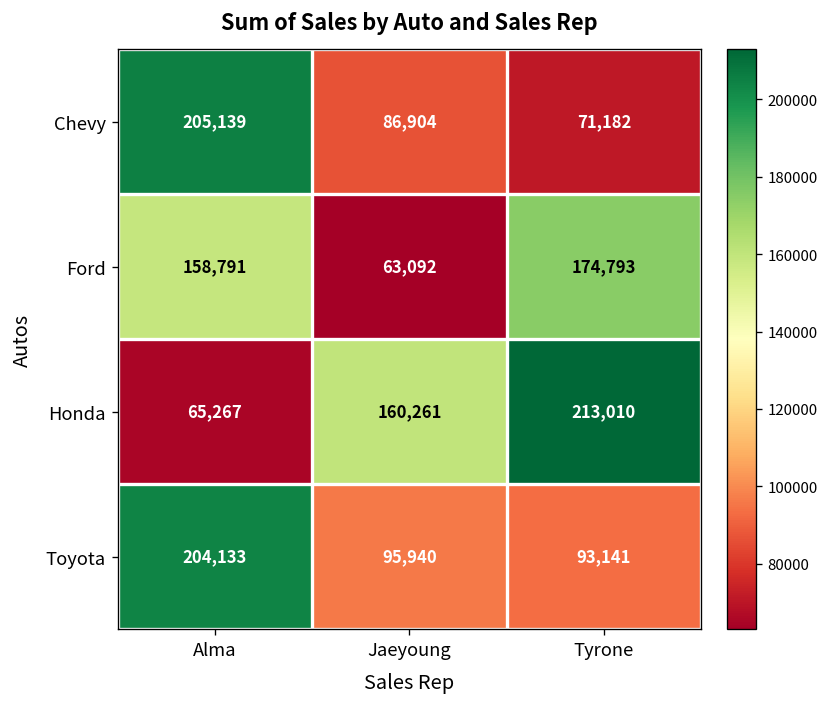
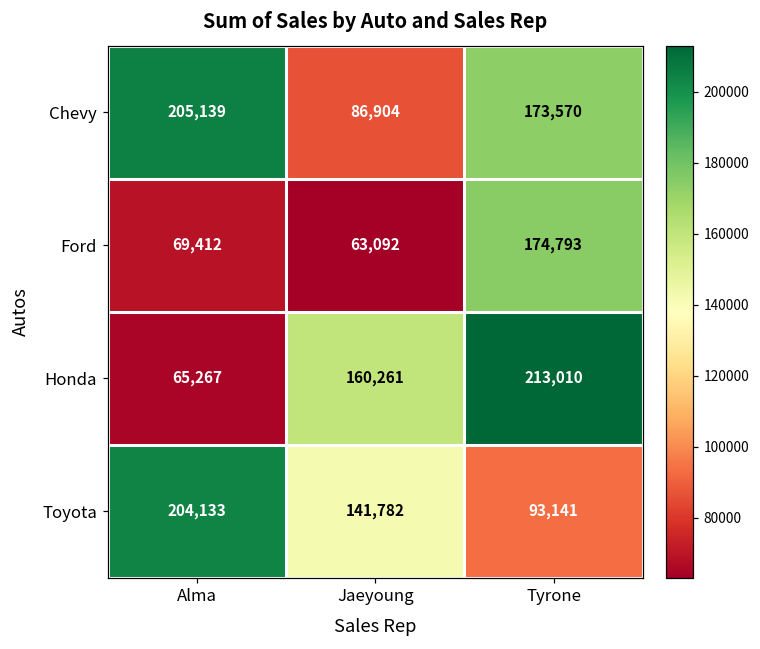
Chevy, Tyrone: 71,182 -> 173,570
Ford, Alma: 158,791 -> 69,412
Toyota, Jaeyoung: 95,940 -> 141,782
